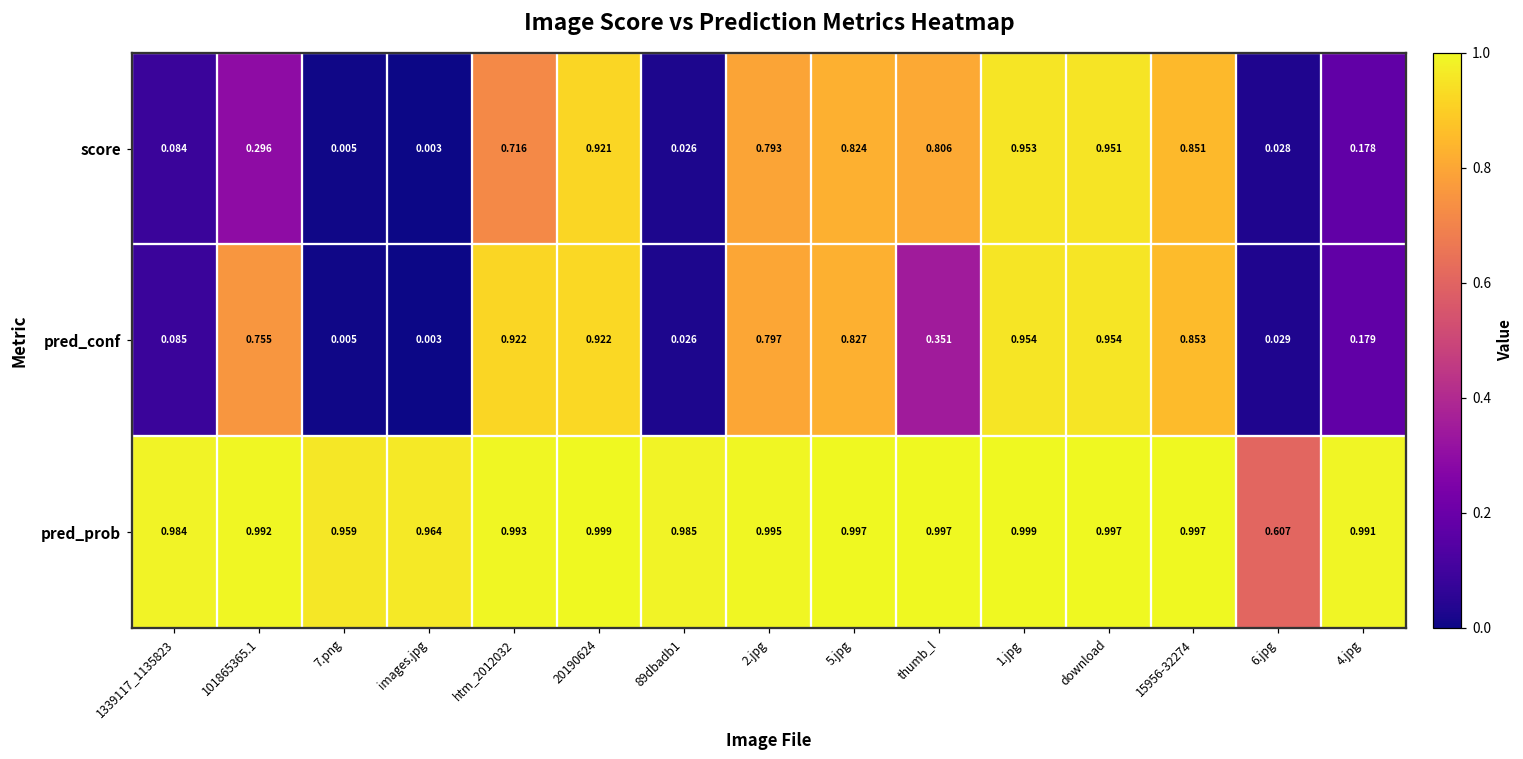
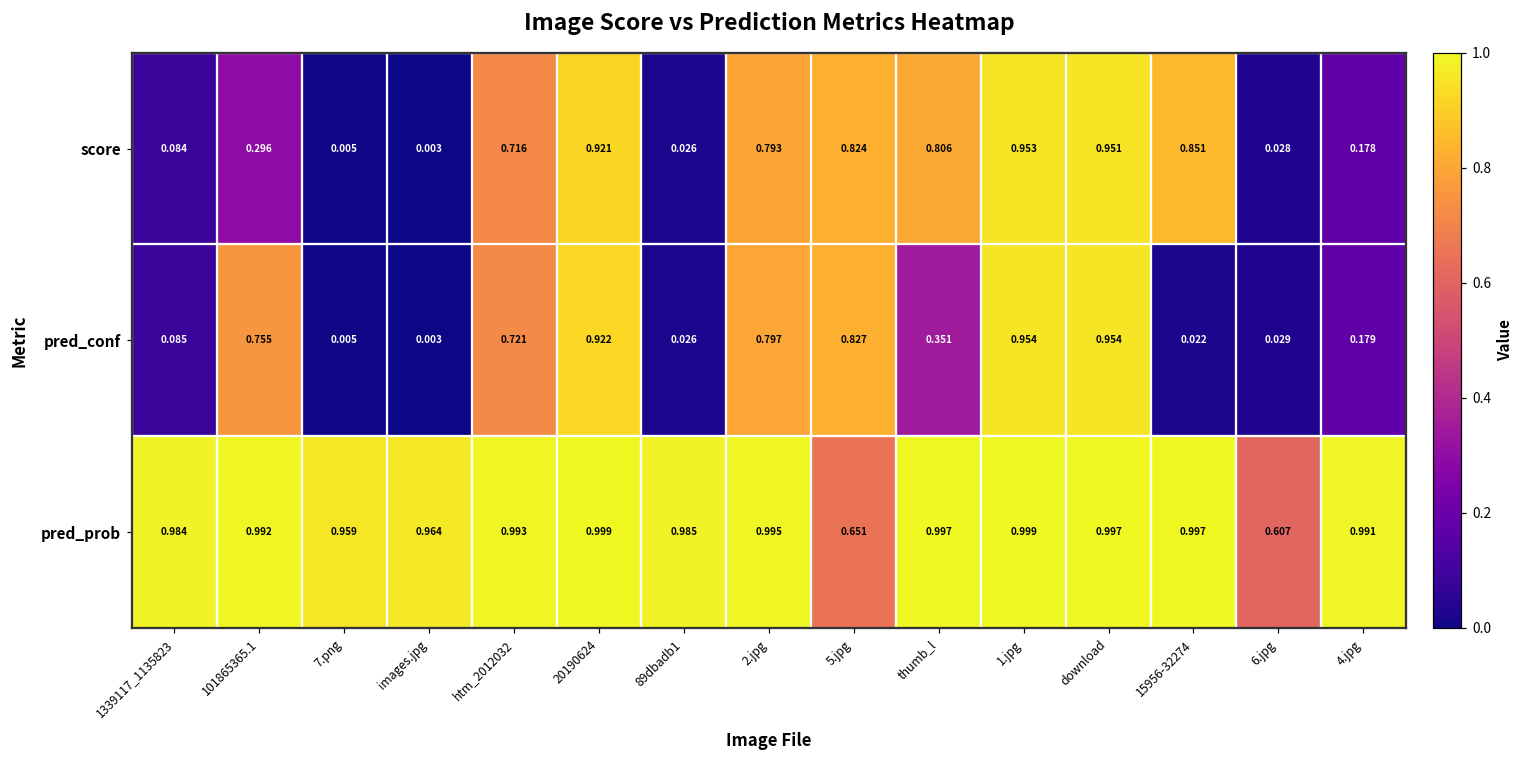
pred_conf, htm_2012032: 0.922 -> 0.721
pred_conf, 15956-32274: 0.853 -> 0.022
pred_prob, 5.jpg: 0.997 -> 0.651
